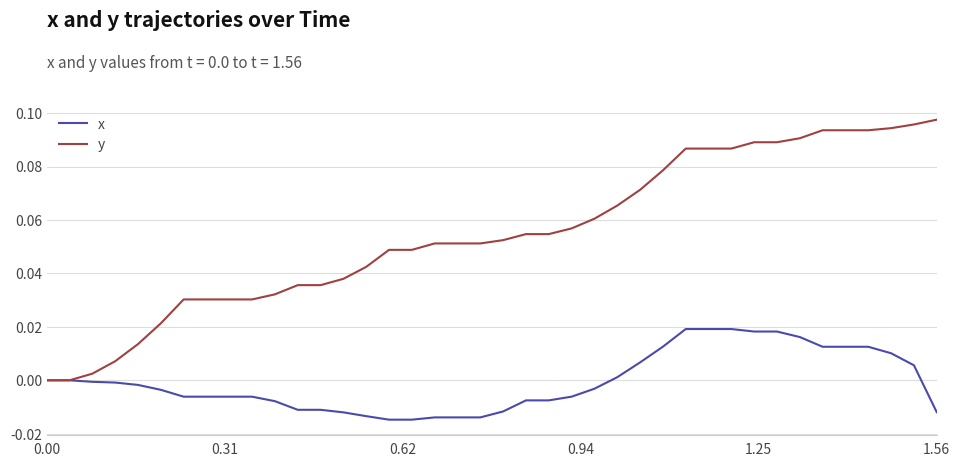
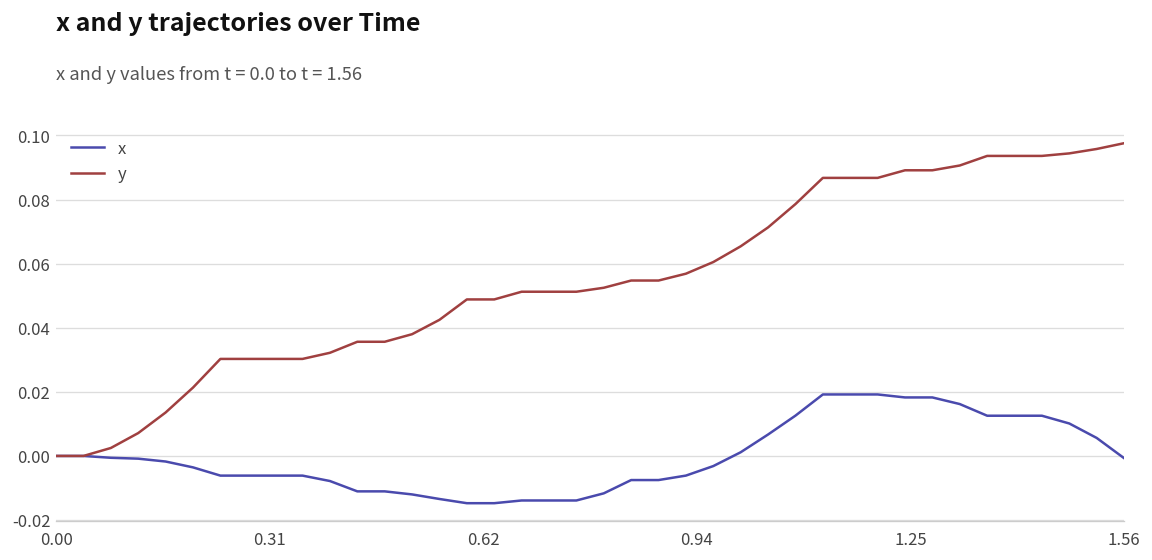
x, 1.56: -0.012 -> -0.001
